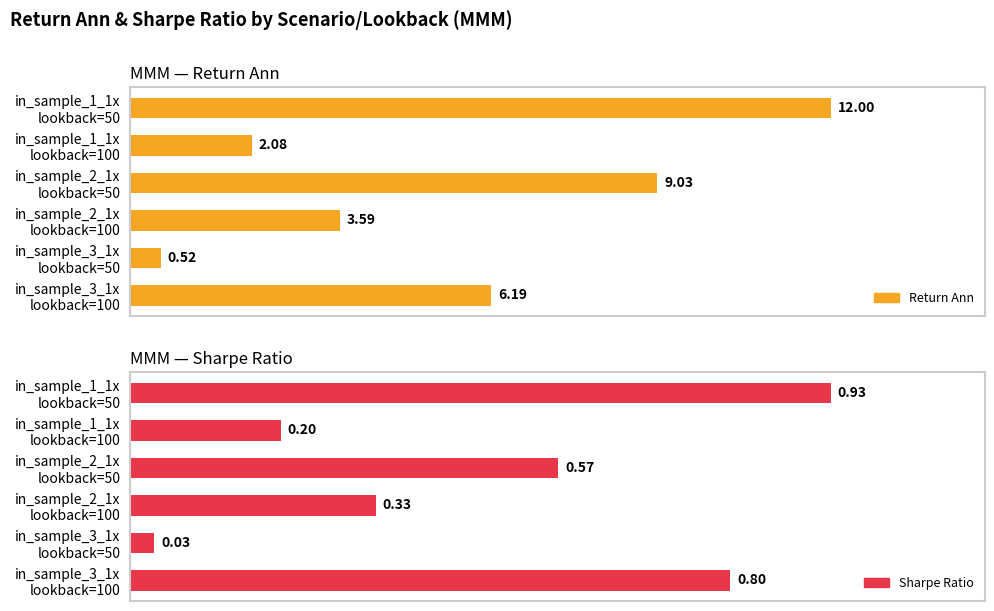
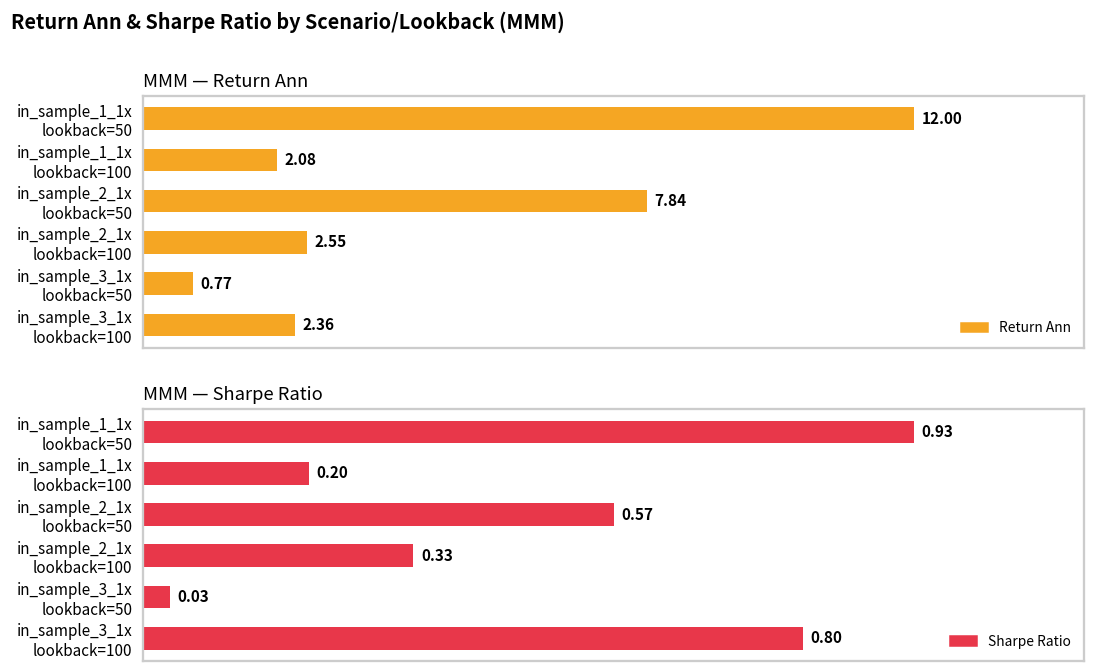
MMM — Return Ann, in_sample_2_1x lookback=50: 9.03 -> 7.84
MMM — Return Ann, in_sample_2_1x lookback=100: 3.59 -> 2.55
MMM — Return Ann, in_sample_3_1x lookback=50: 0.52 -> 0.77
MMM — Return Ann, in_sample_3_1x lookback=100: 6.19 -> 2.36
